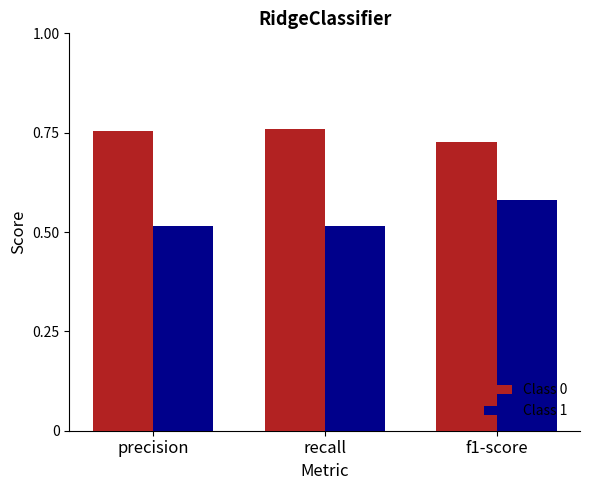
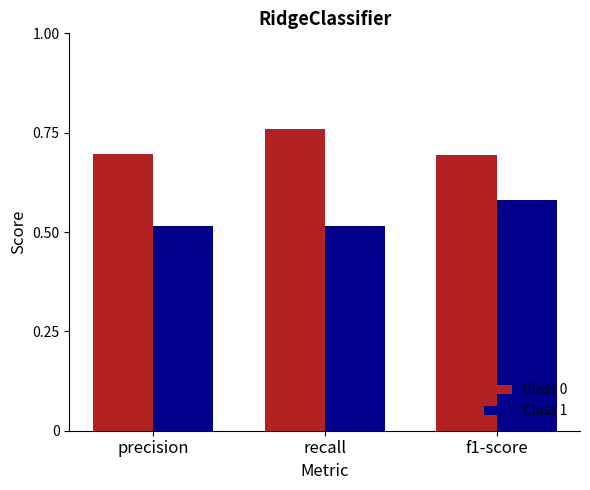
Class 0, precision: 0.75 -> 0.70
Class 0, f1-score: 0.73 -> 0.69
